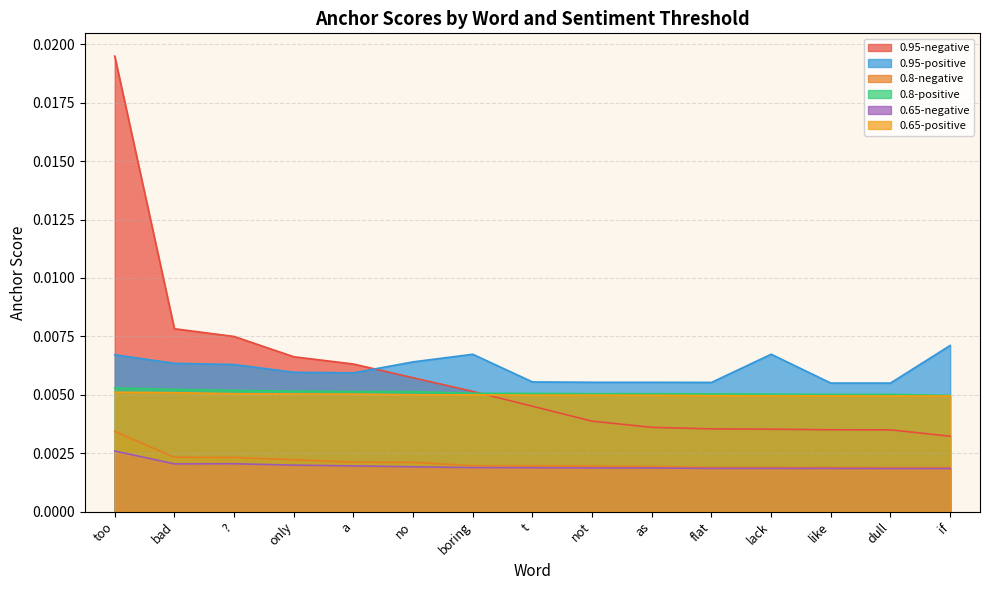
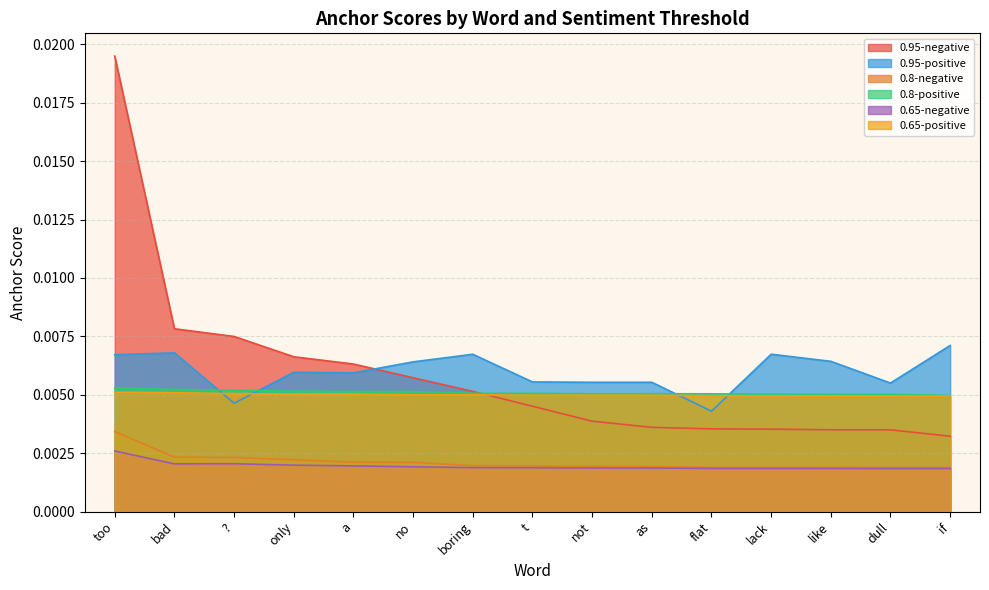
0.95-positive, bad: 0.0063 -> 0.0068
0.95-positive, ?: 0.0063 -> 0.0046
0.95-positive, flat: 0.0055 -> 0.0043
0.95-positive, like: 0.0055 -> 0.0064
